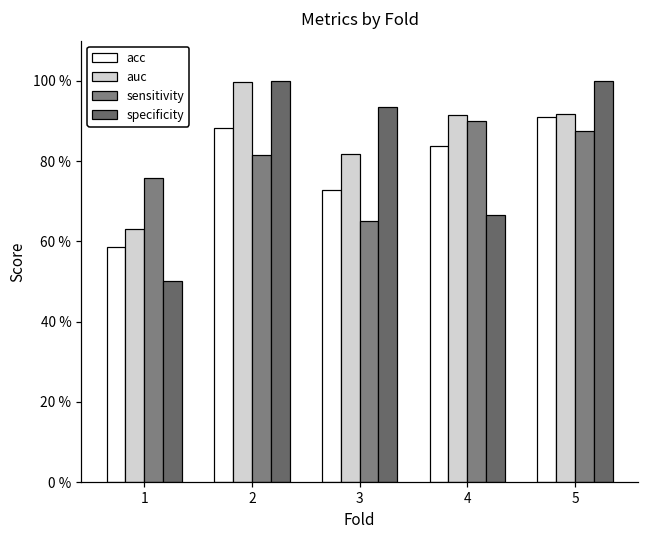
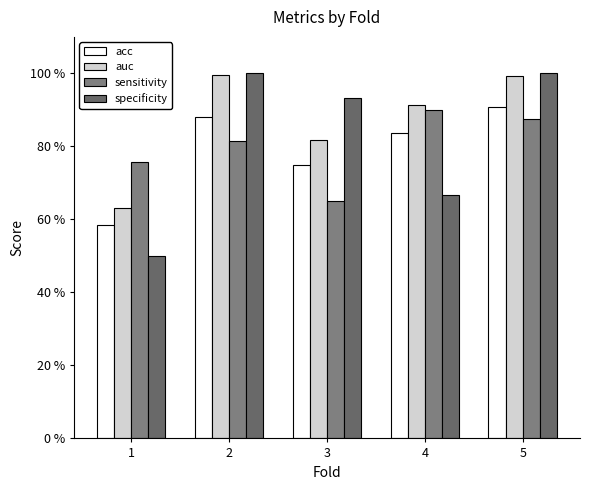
acc, 3: 73 % -> 75 %
auc, 5: 92 % -> 99 %
